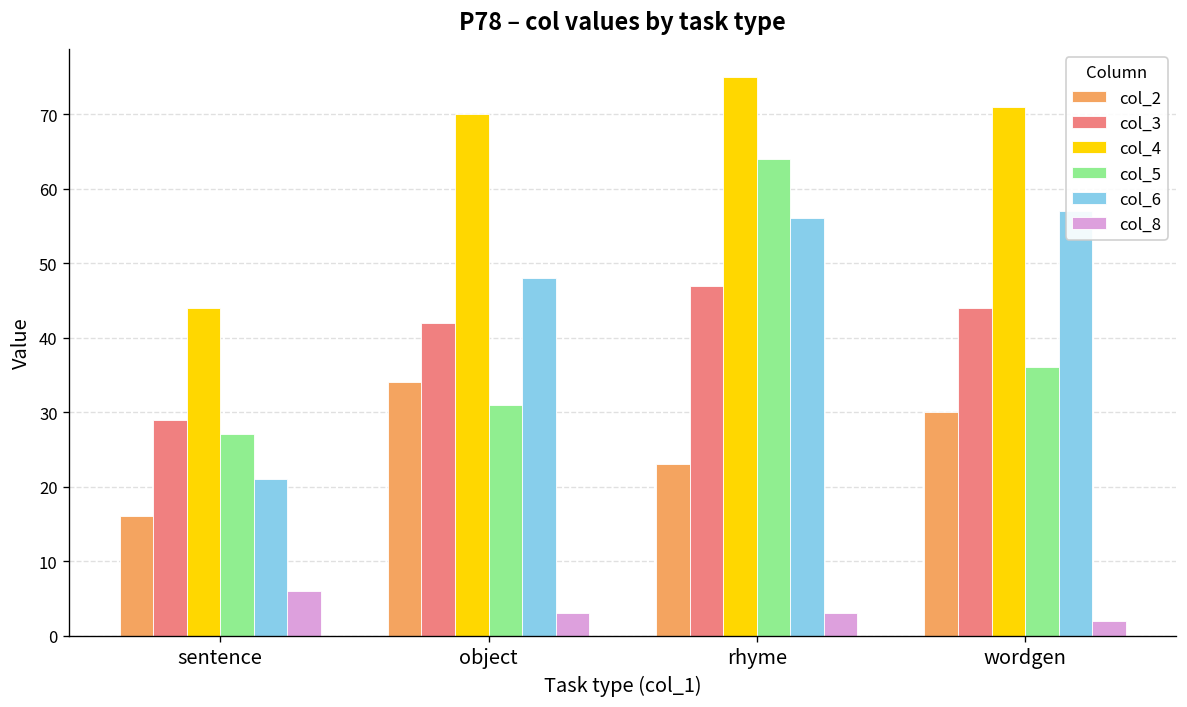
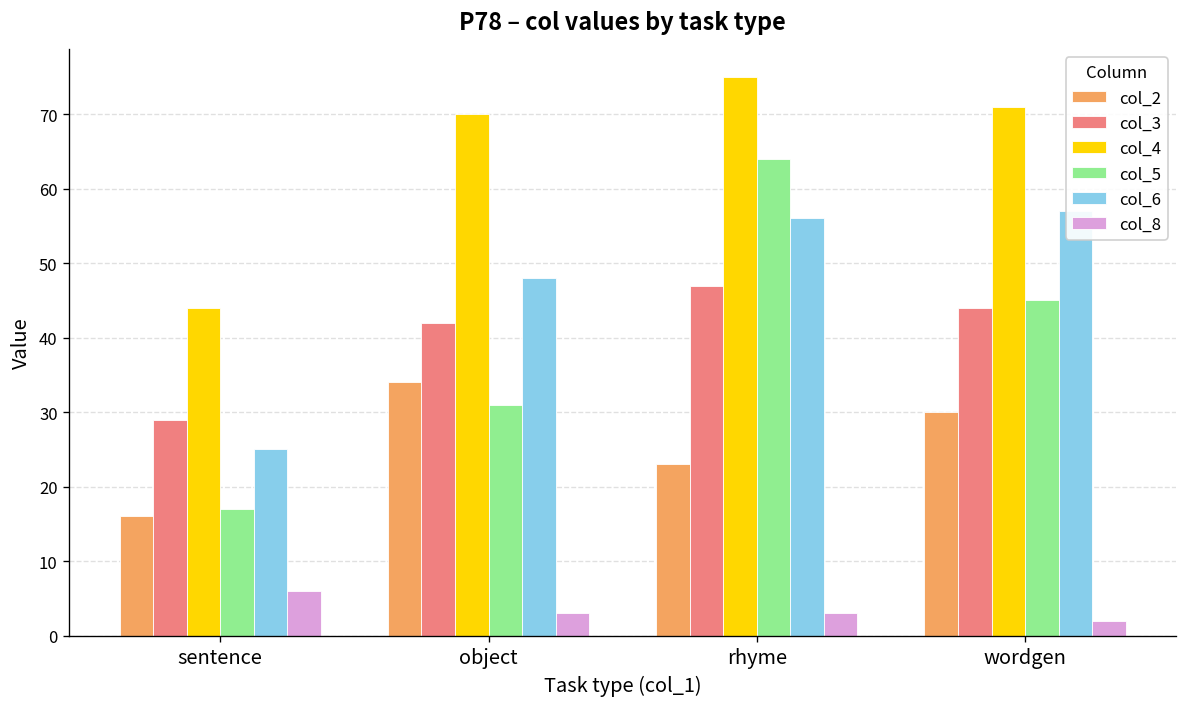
col_5, sentence: 27 -> 17
col_6, sentence: 21 -> 25
col_5, wordgen: 36 -> 45
